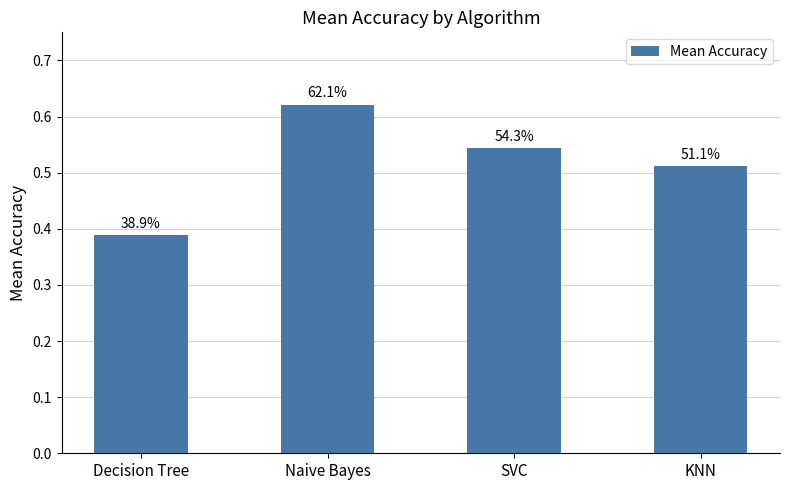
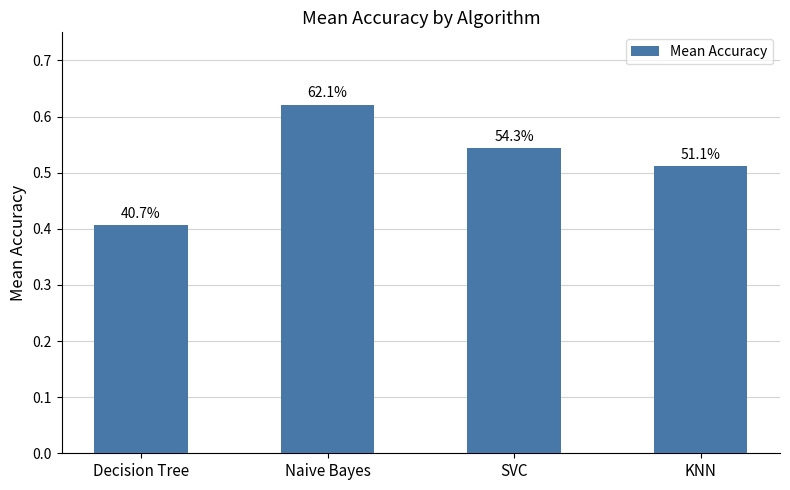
Decision Tree: 38.9% -> 40.7%
